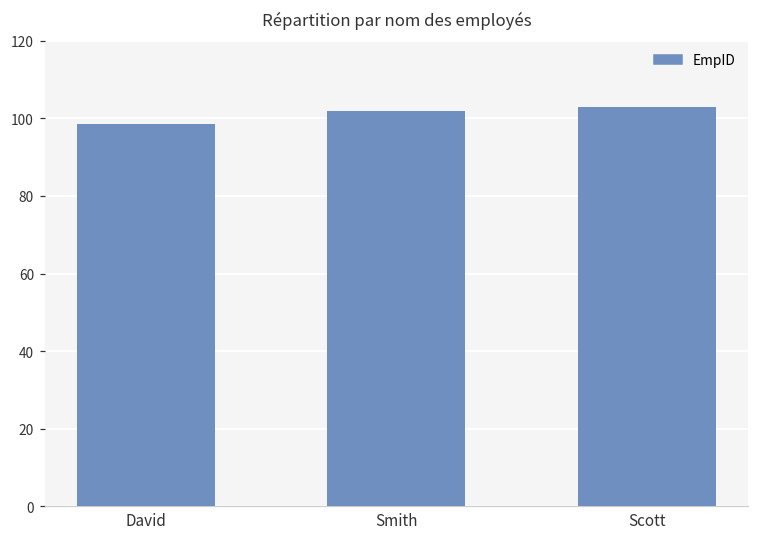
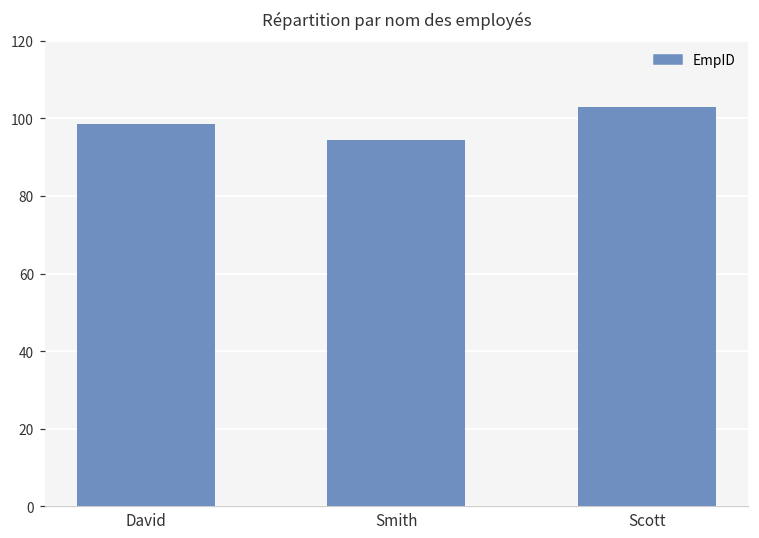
Smith: 102 -> 94
